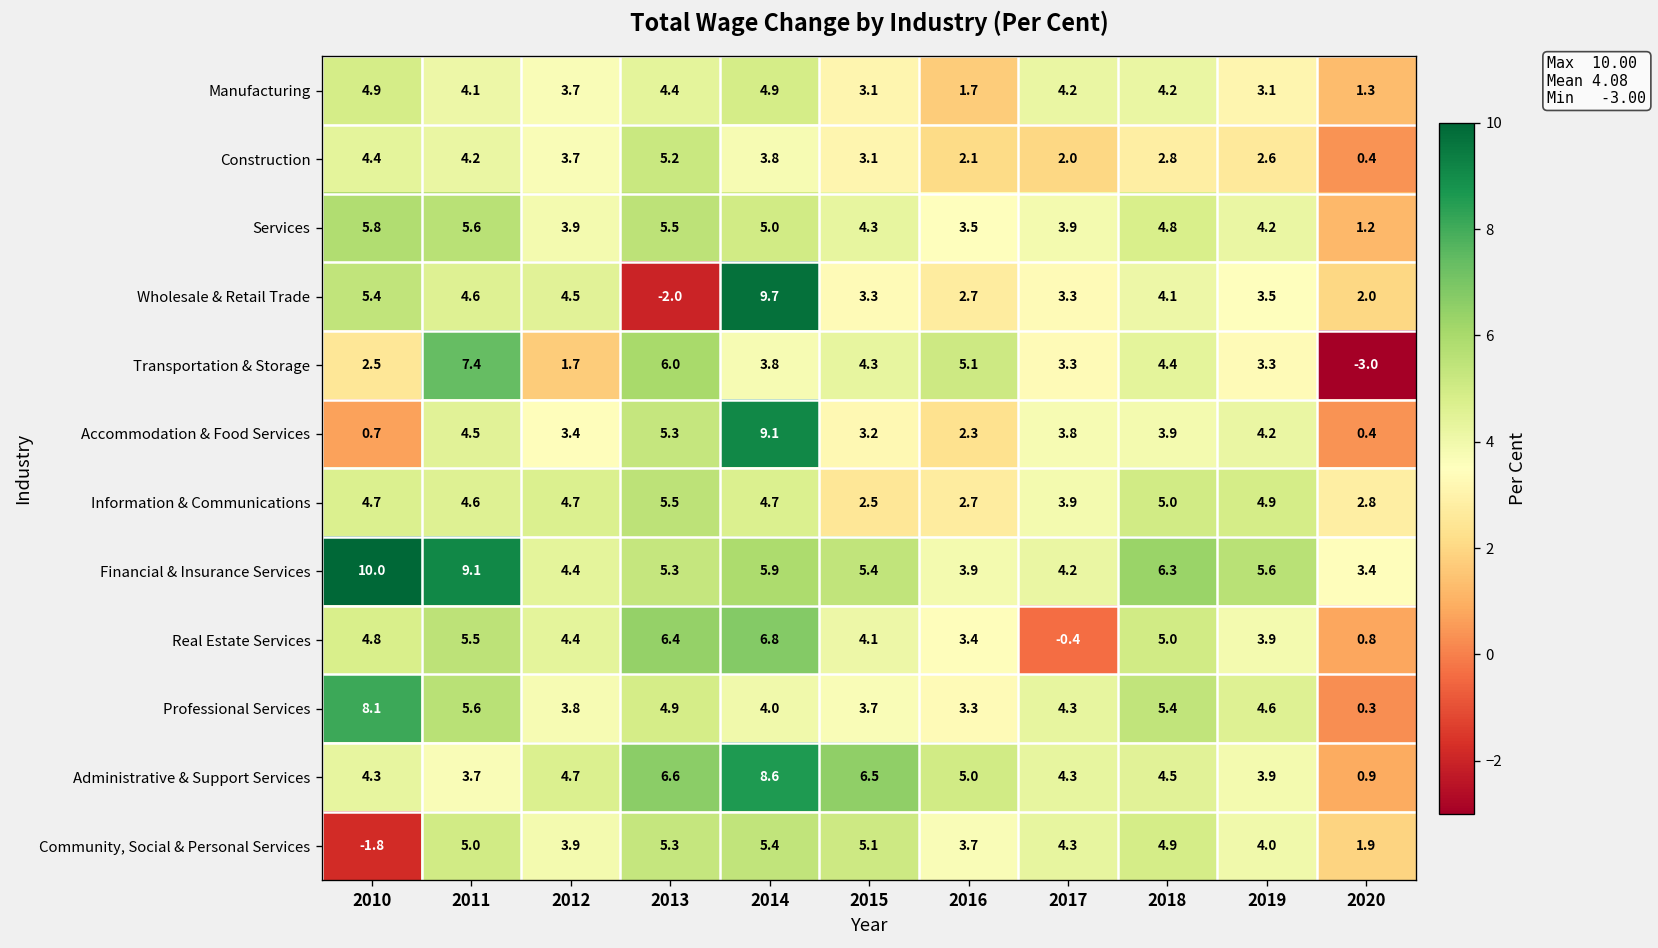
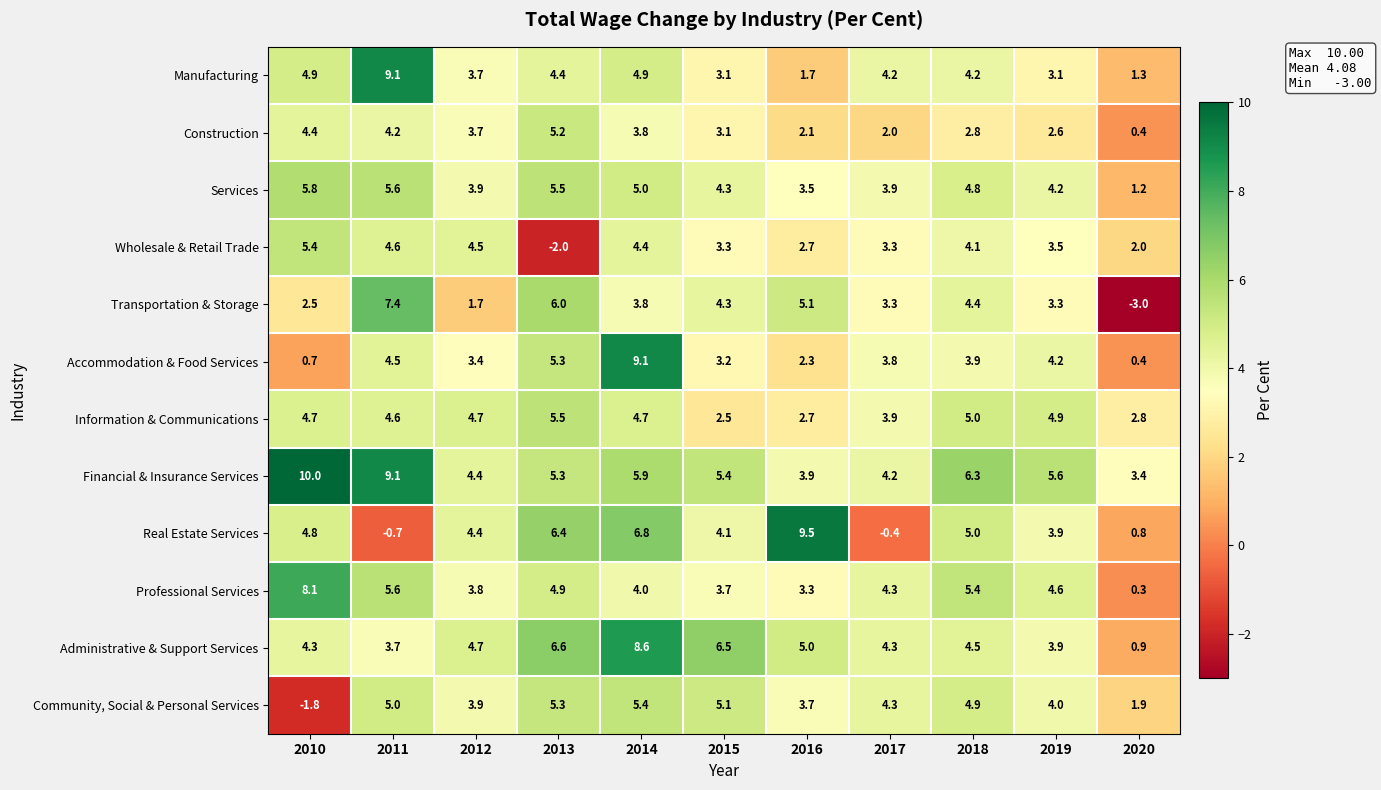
Manufacturing, 2011: 4.1 -> 9.1
Wholesale & Retail Trade, 2014: 9.7 -> 4.4
Real Estate Services, 2011: 5.5 -> -0.7
Real Estate Services, 2016: 3.4 -> 9.5
